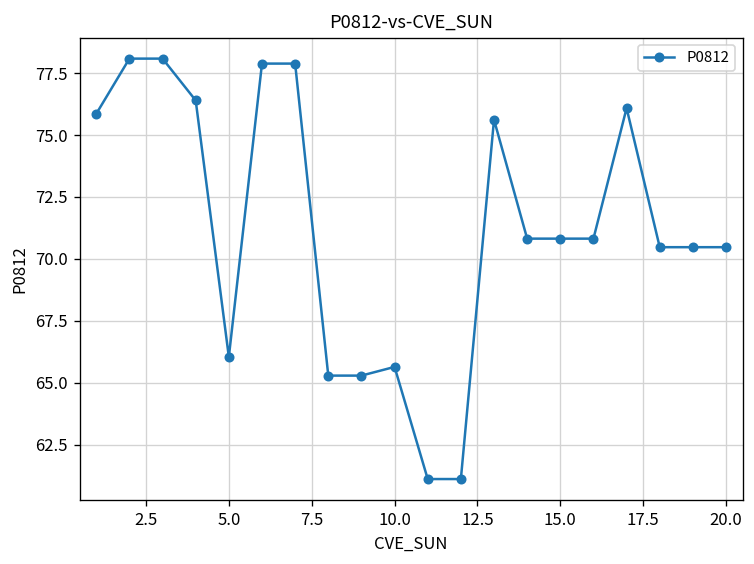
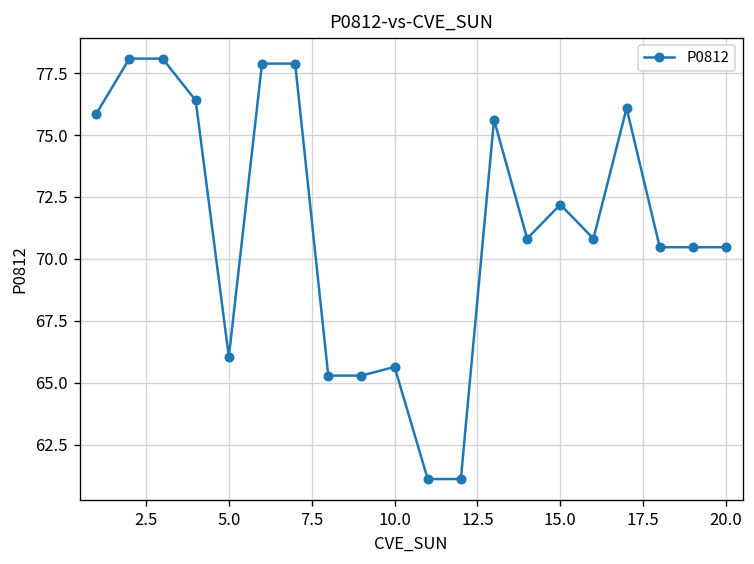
15.0: 70.8 -> 72.2
